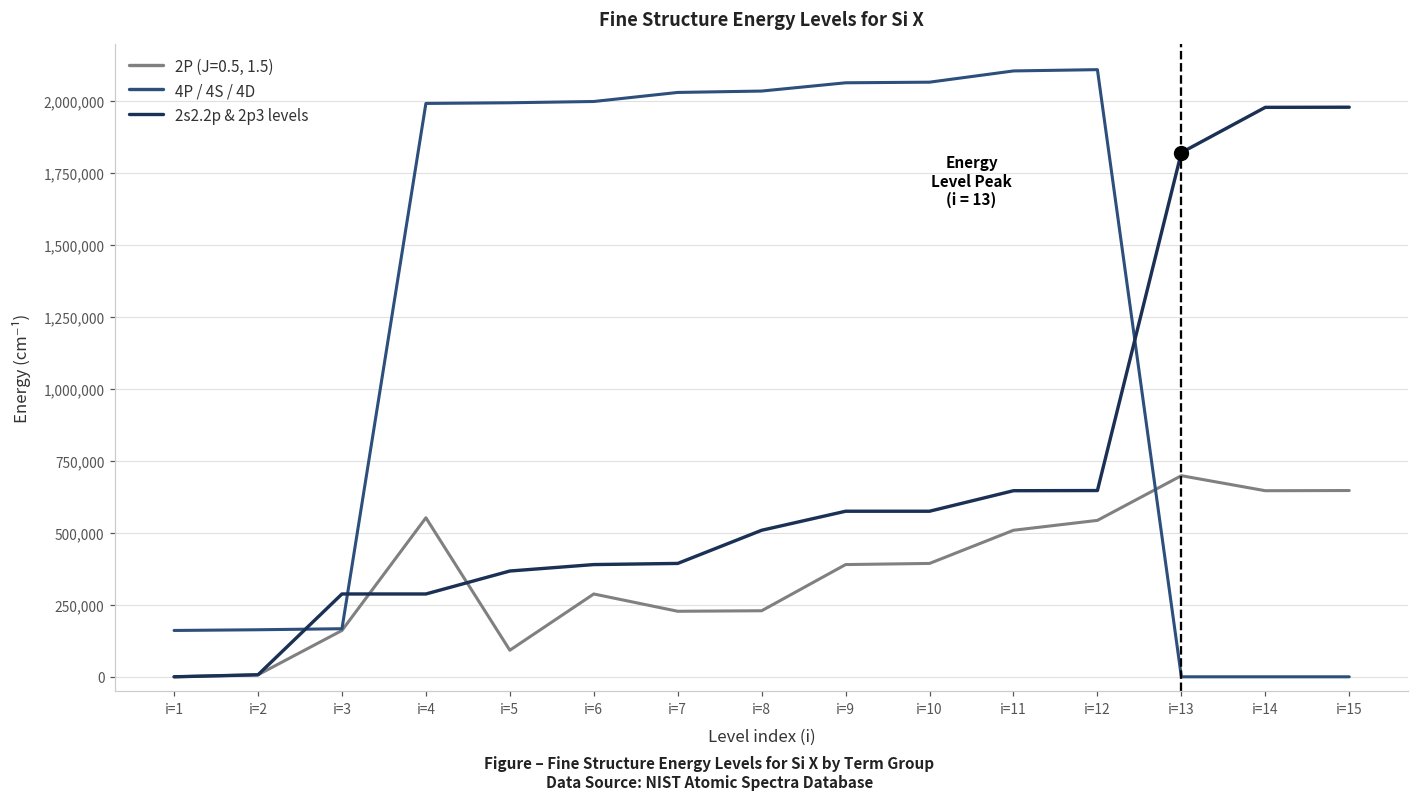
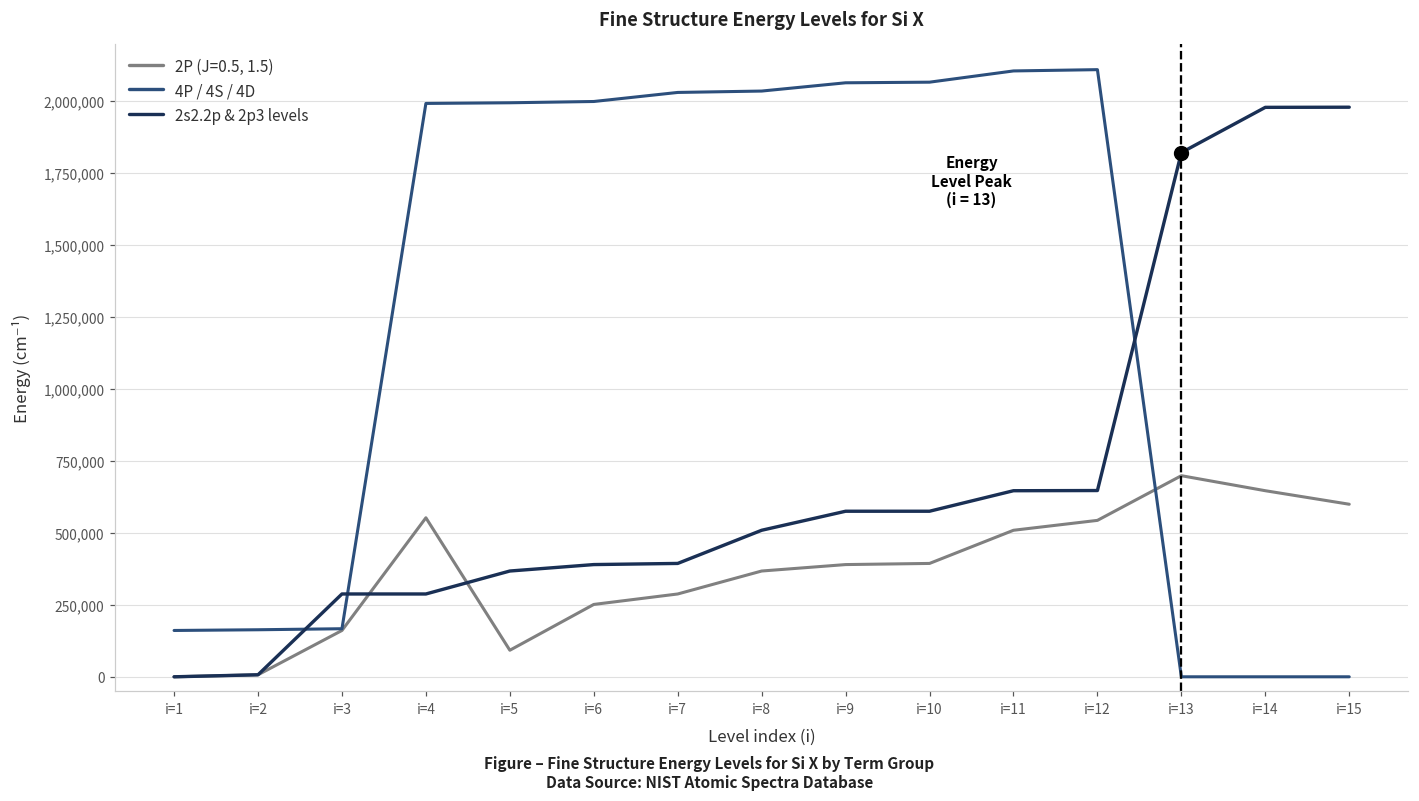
2P (J=0.5, 1.5), i=6: 290,000 -> 250,000
2P (J=0.5, 1.5), i=7: 230,000 -> 290,000
2P (J=0.5, 1.5), i=8: 230,000 -> 370,000
2P (J=0.5, 1.5), i=15: 650,000 -> 600,000
